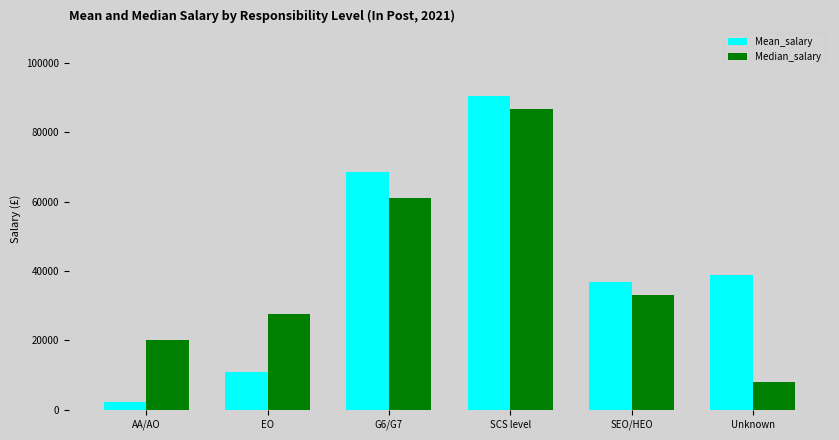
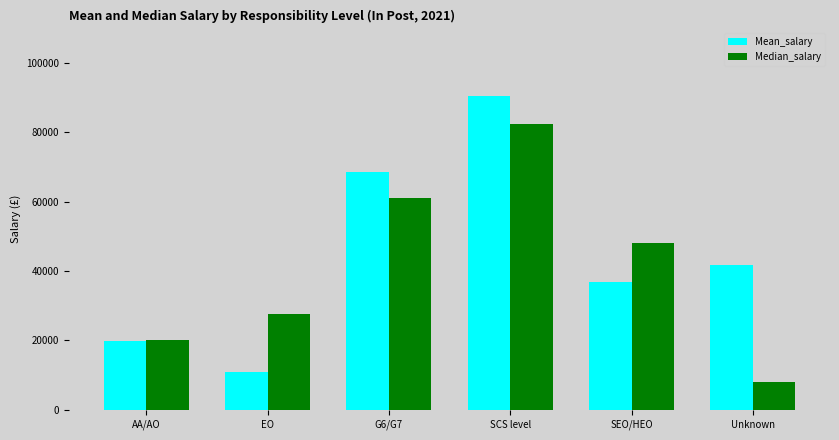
Mean_salary, AA/AO: 2000 -> 20000
Median_salary, SCS level: 87000 -> 82000
Median_salary, SEO/HEO: 33000 -> 48000
Mean_salary, Unknown: 39000 -> 42000
